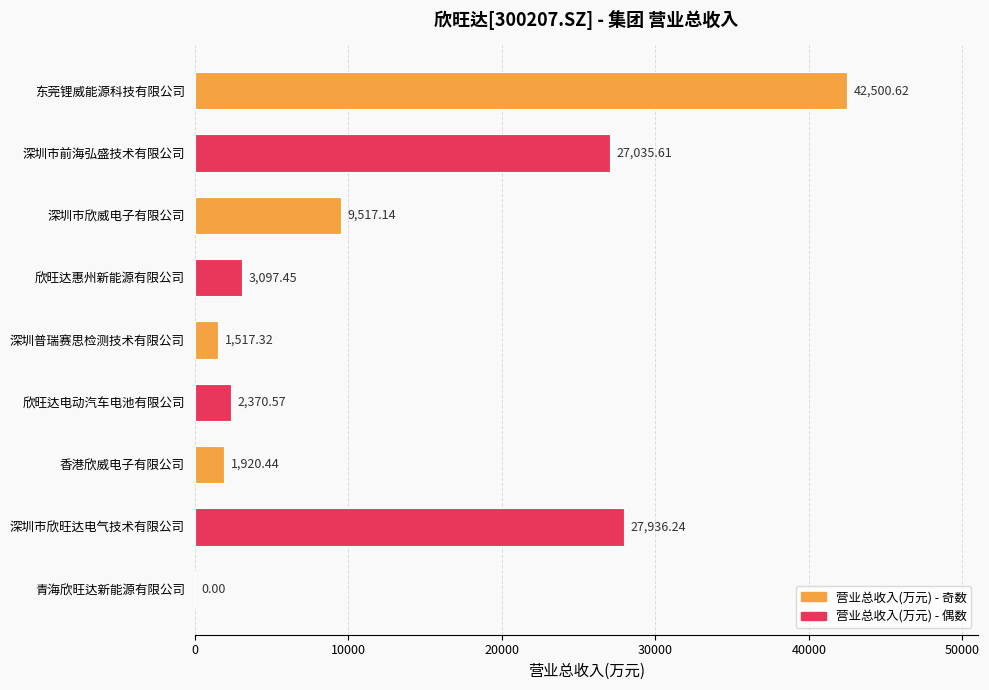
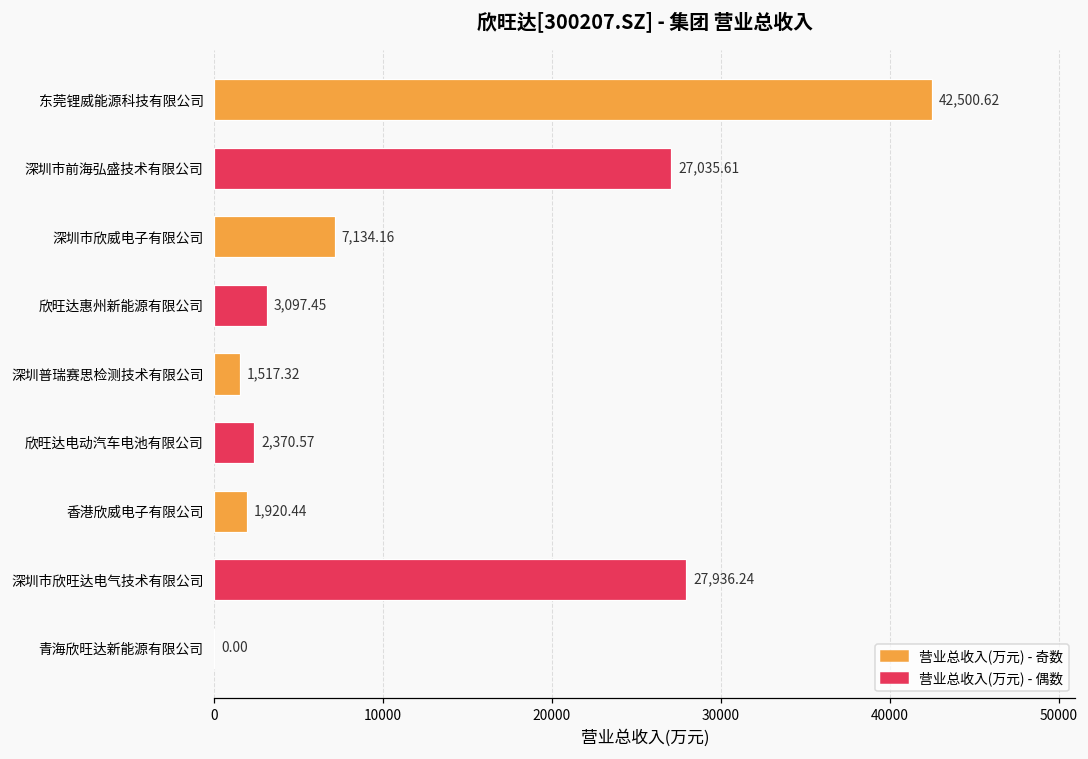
深圳市欣威电子有限公司: 9,517.14 -> 7,134.16
